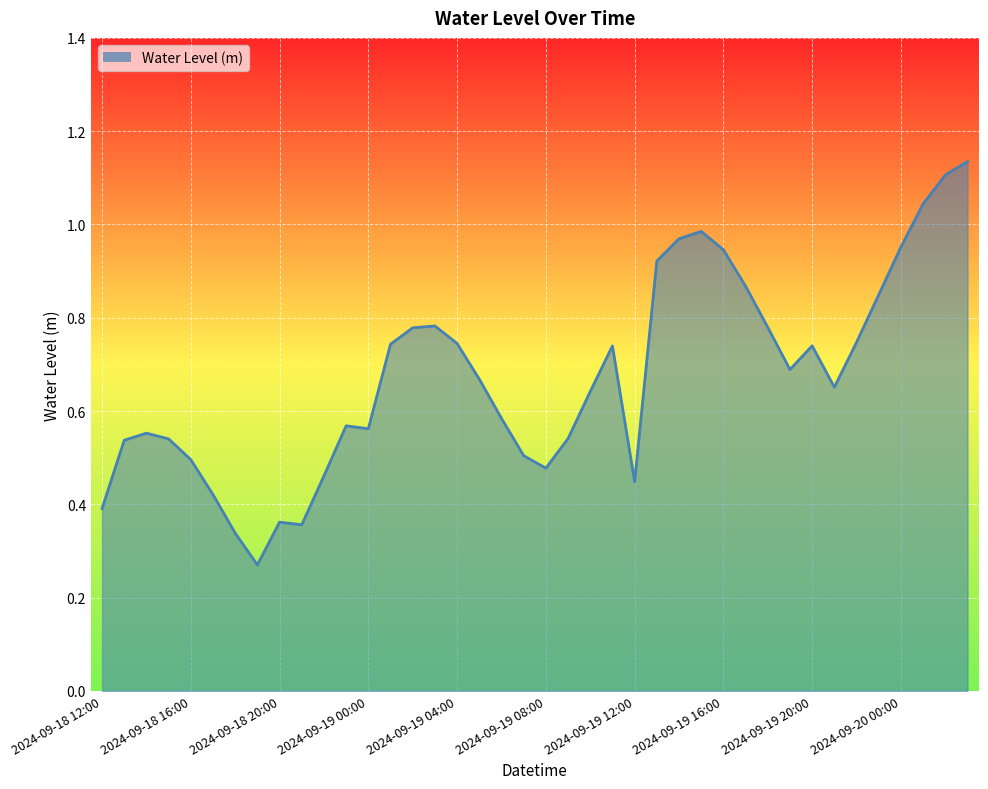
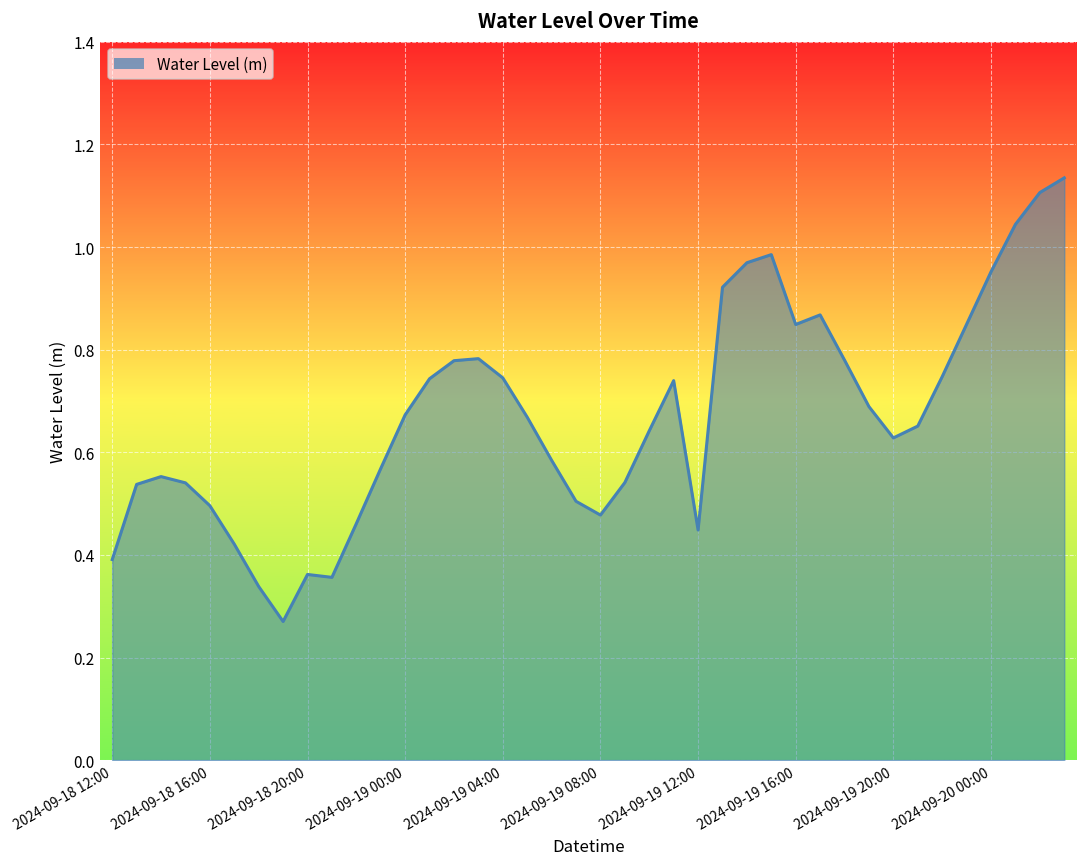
2024-09-19 00:00: 0.56 -> 0.67
2024-09-19 16:00: 0.95 -> 0.85
2024-09-19 20:00: 0.74 -> 0.63
